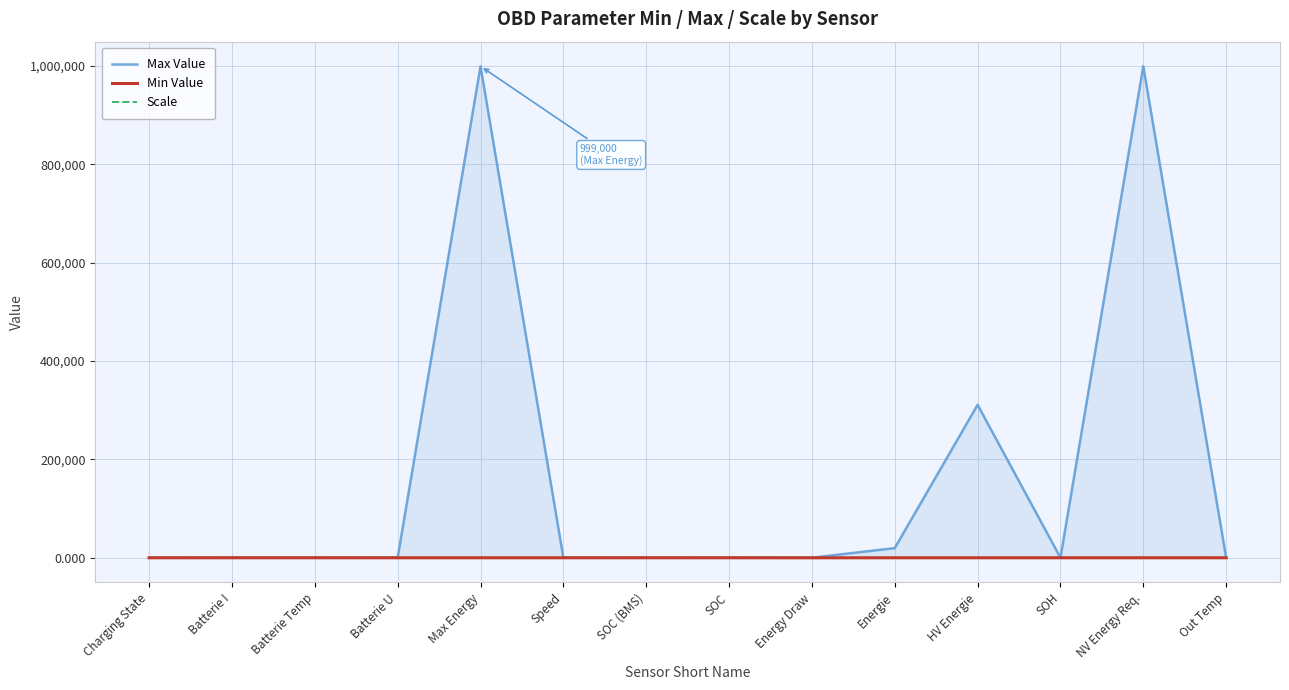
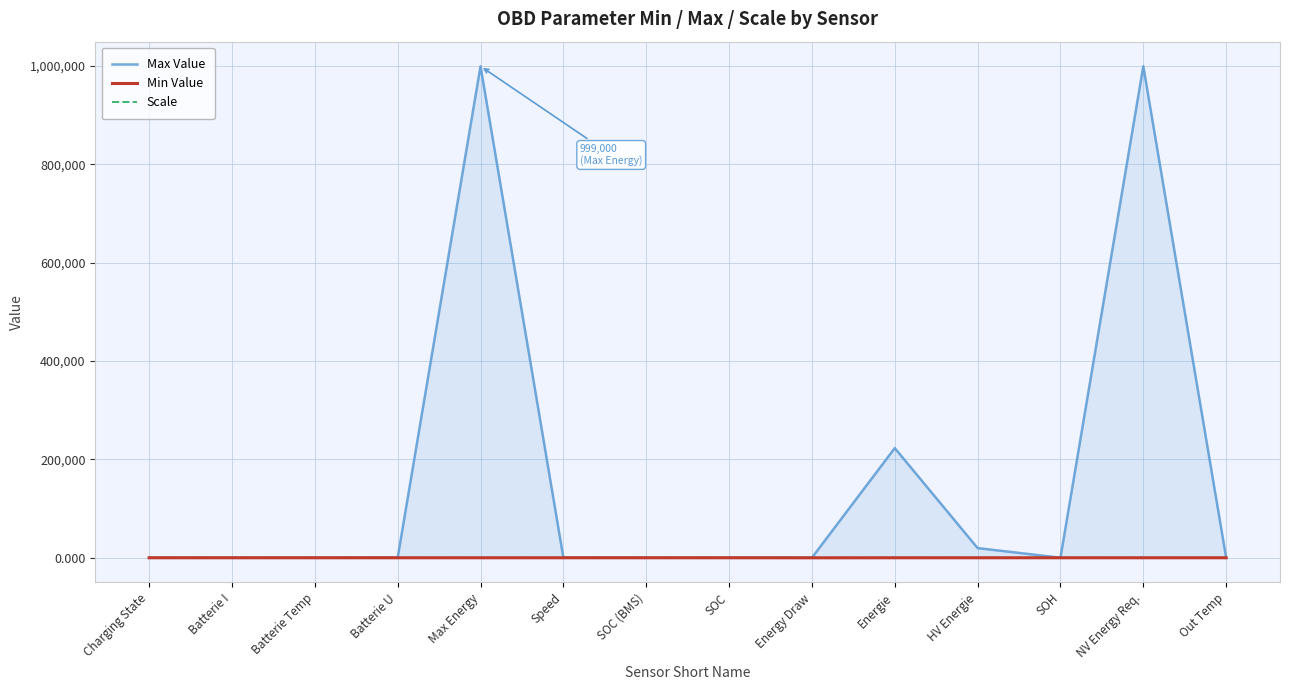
Max Value, Energie: 20,000 -> 220,000
Max Value, HV Energie: 310,000 -> 20,000
